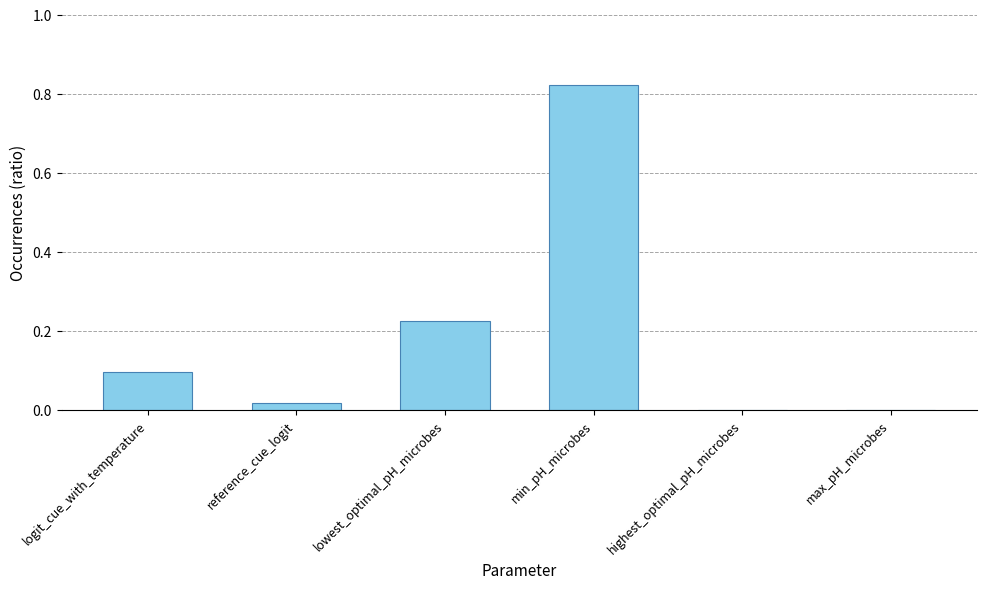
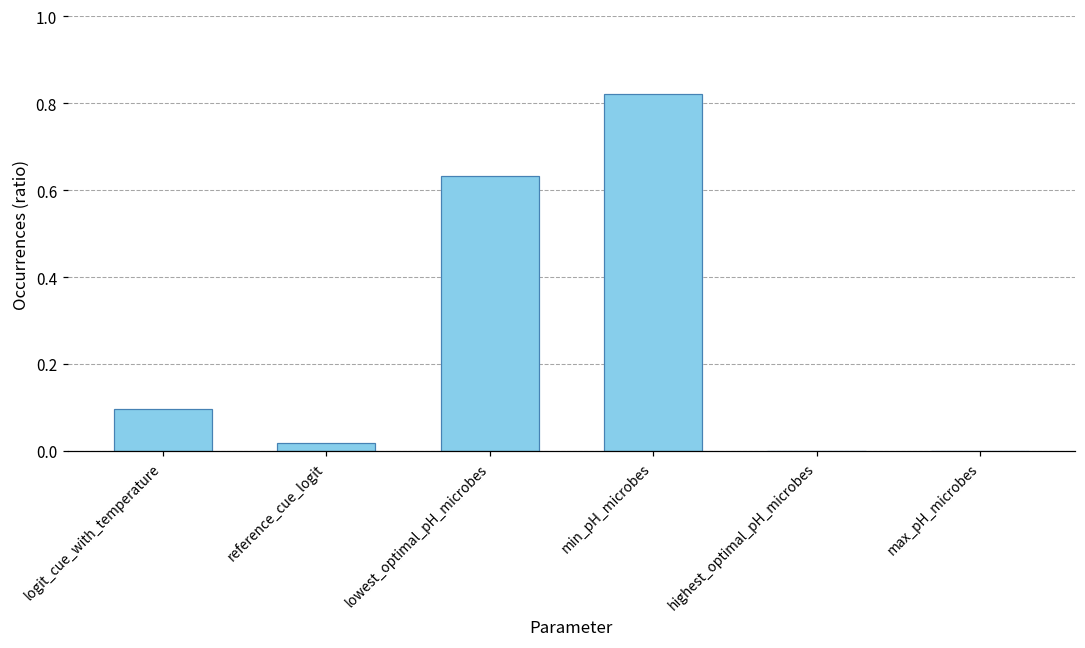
lowest_optimal_pH_microbes: 0.23 -> 0.63
